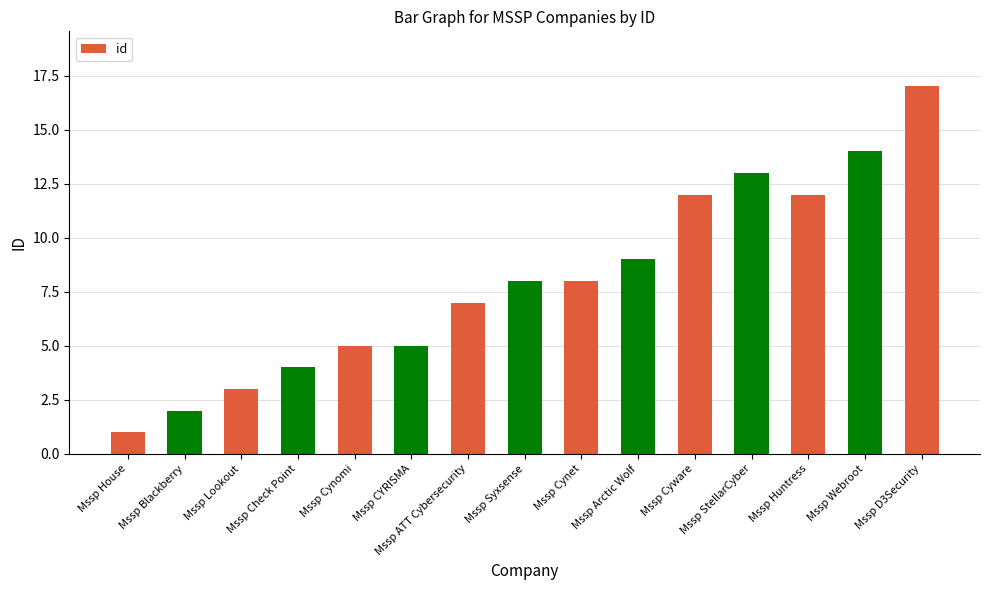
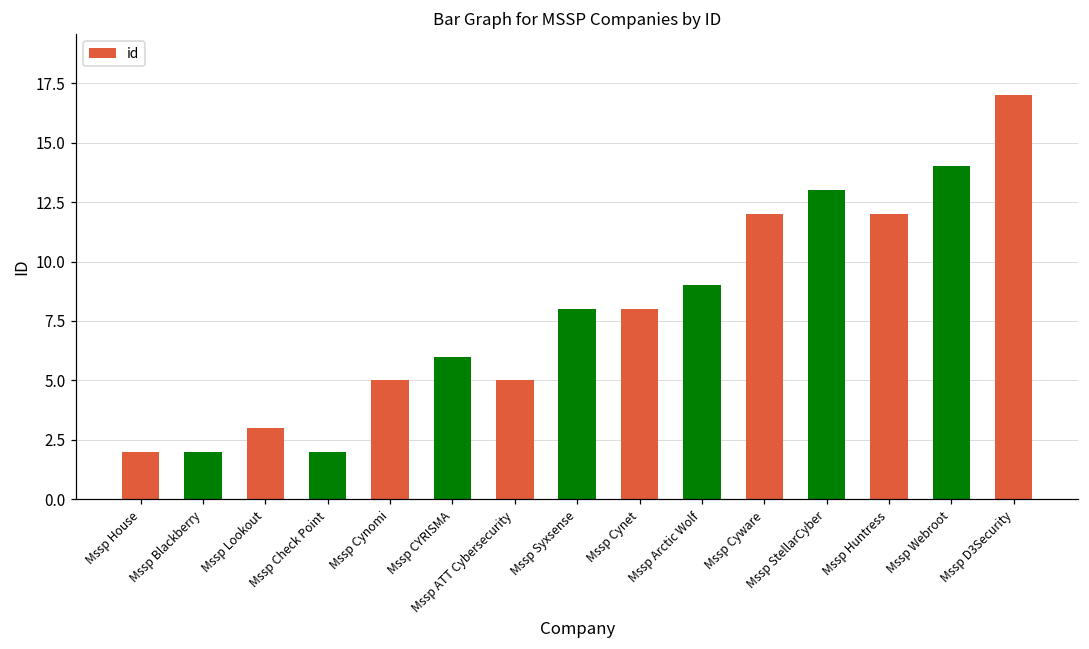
Mssp House: 1 -> 2
Mssp Check Point: 4 -> 2
Mssp CYRISMA: 5 -> 6
Mssp ATT Cybersecurity: 7 -> 5
